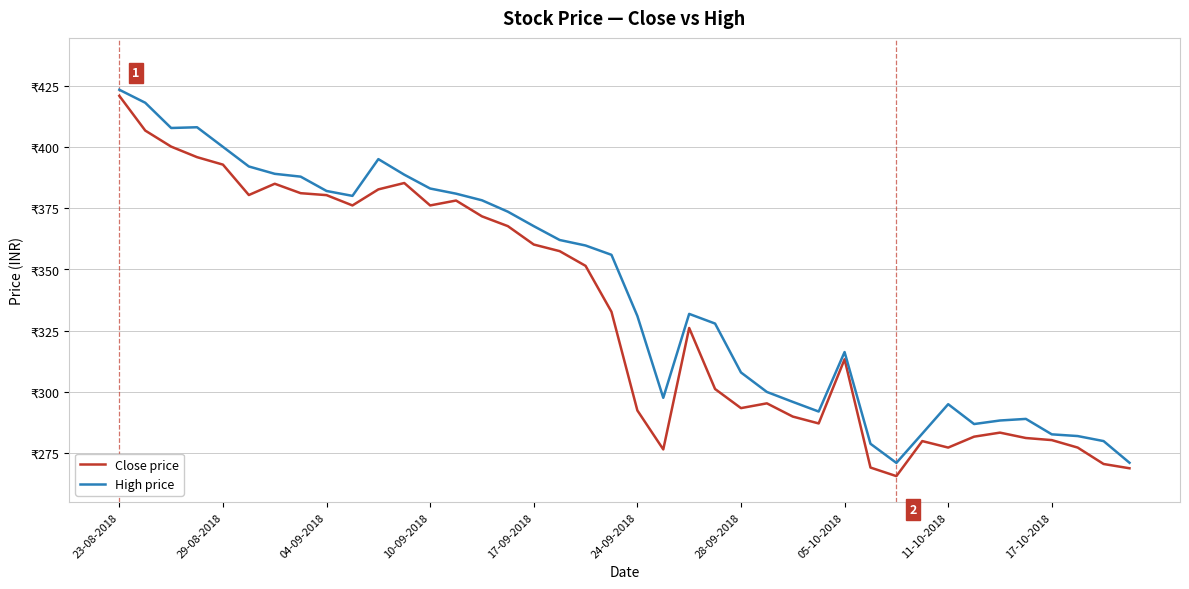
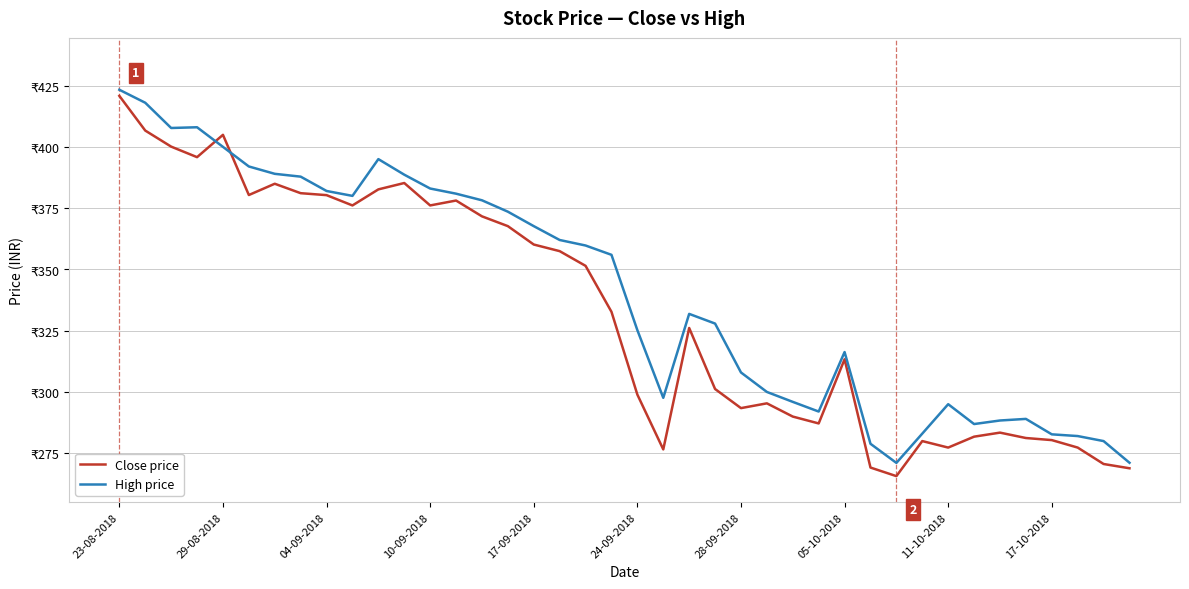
Close price, 29-08-2018: ₹393 -> ₹405
Close price, 24-09-2018: ₹292 -> ₹299
High price, 24-09-2018: ₹331 -> ₹325
